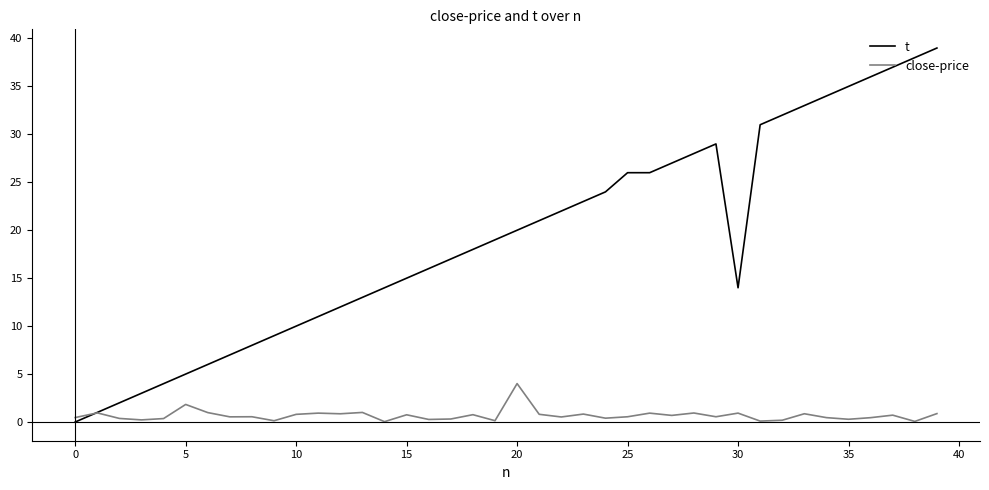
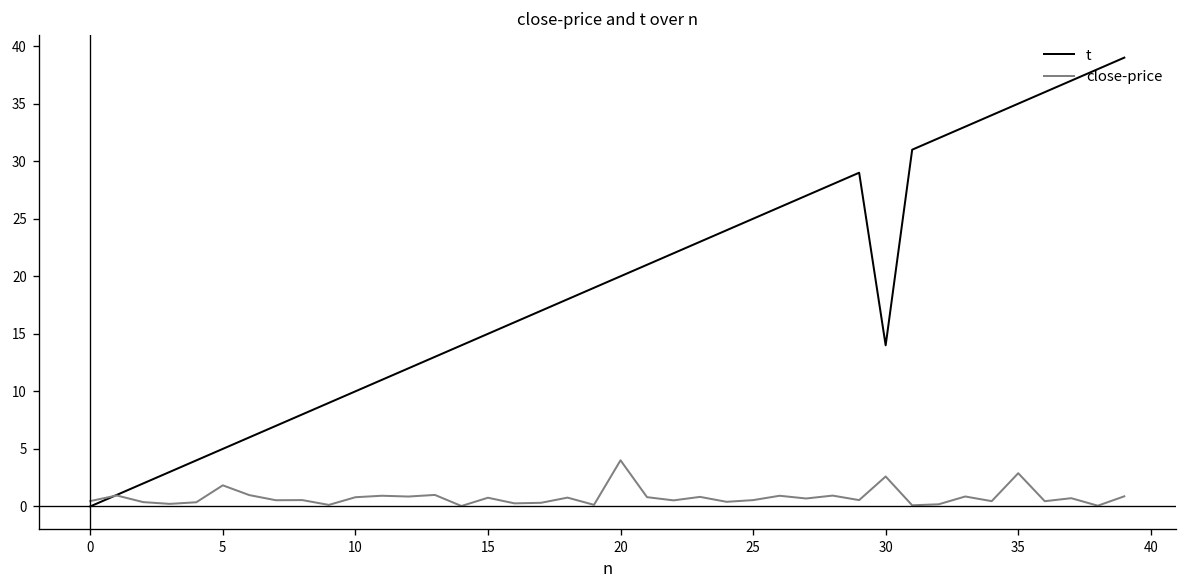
t, 25: 26 -> 25
close-price, 30: 1 -> 3
close-price, 35: 0 -> 3
